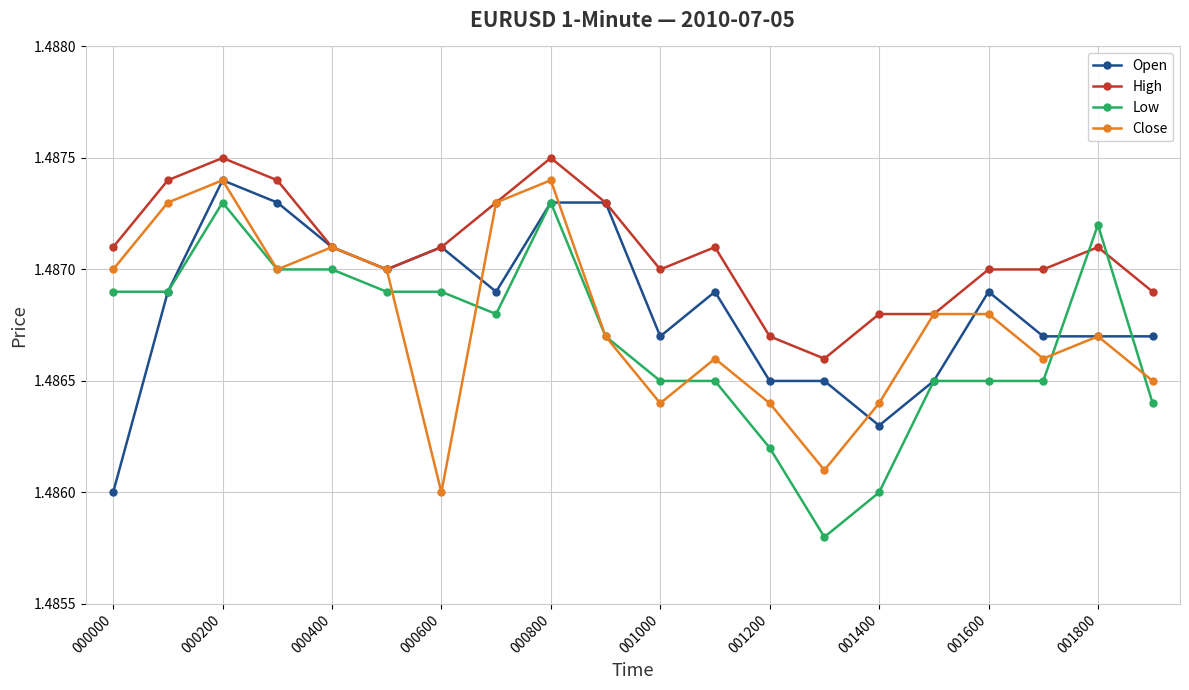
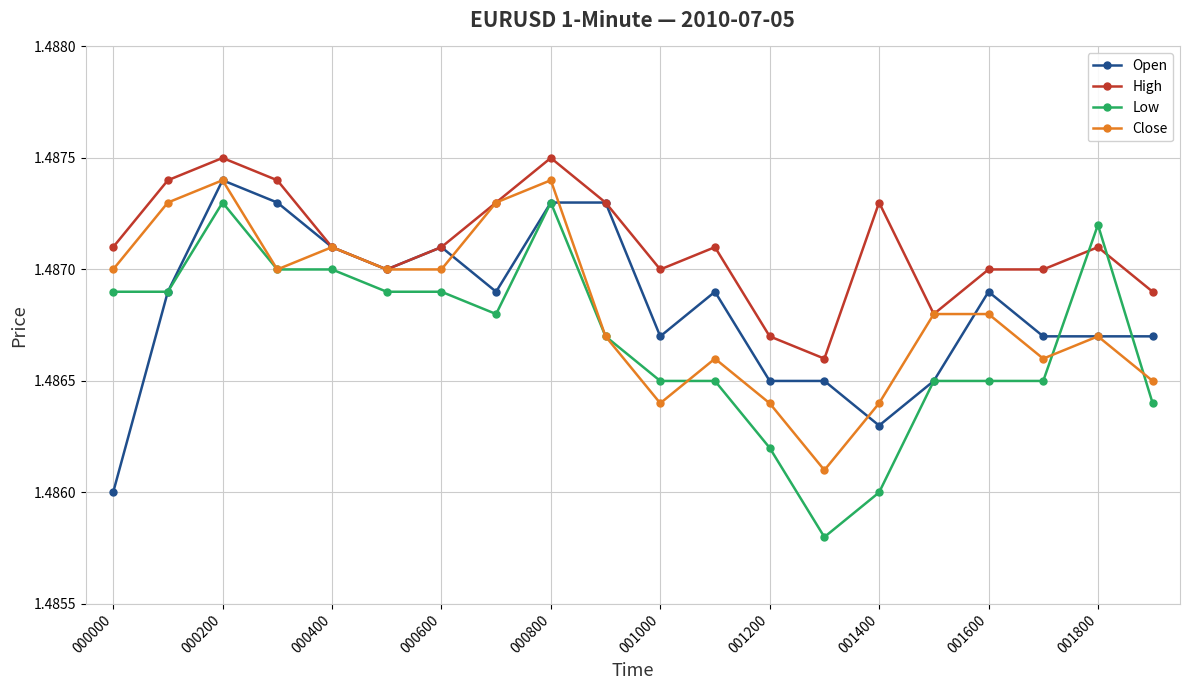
Close, 000600: 1.486 -> 1.487
High, 001400: 1.4868 -> 1.4873
